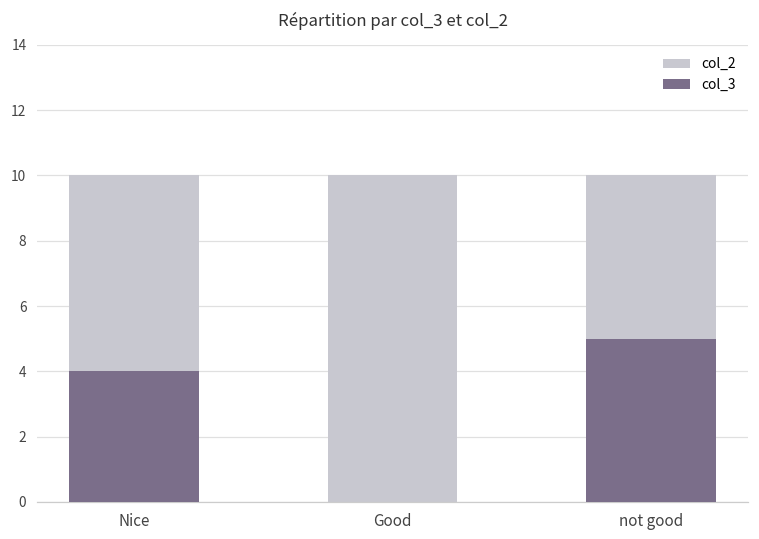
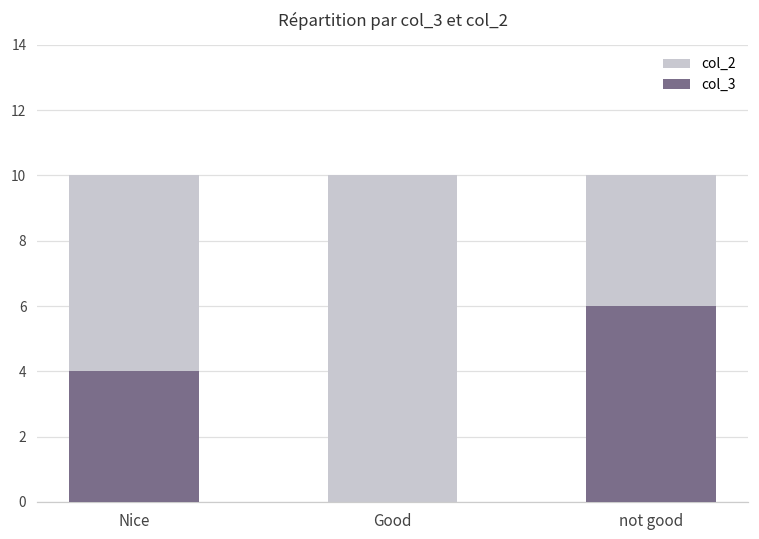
col_3, not good: 5 -> 6
